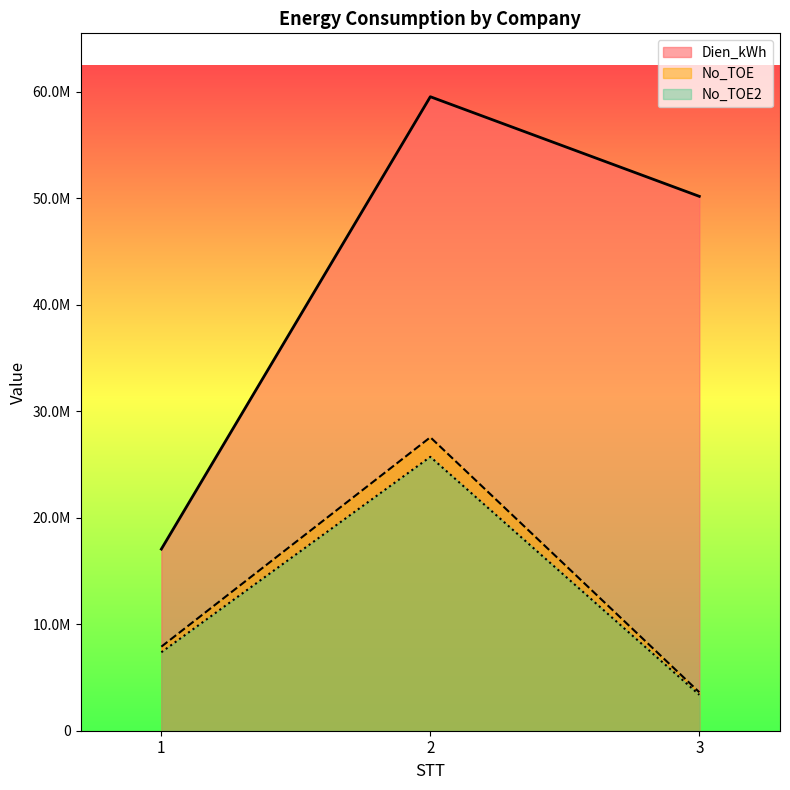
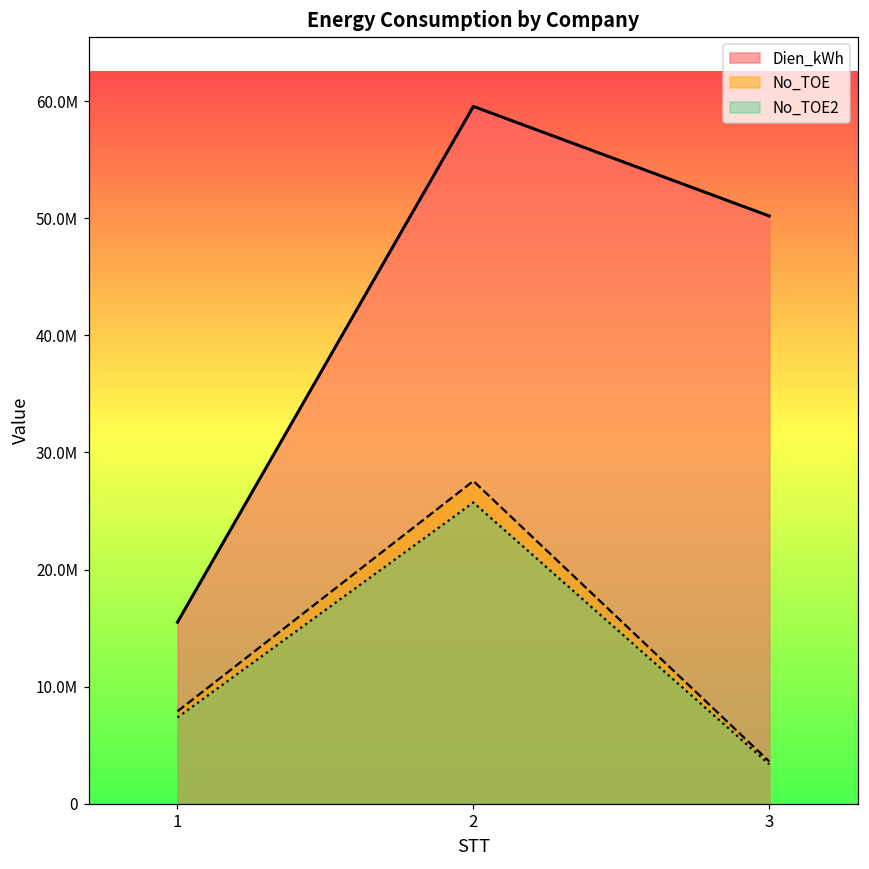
Dien_kWh, 1: 17100000 -> 15500000
